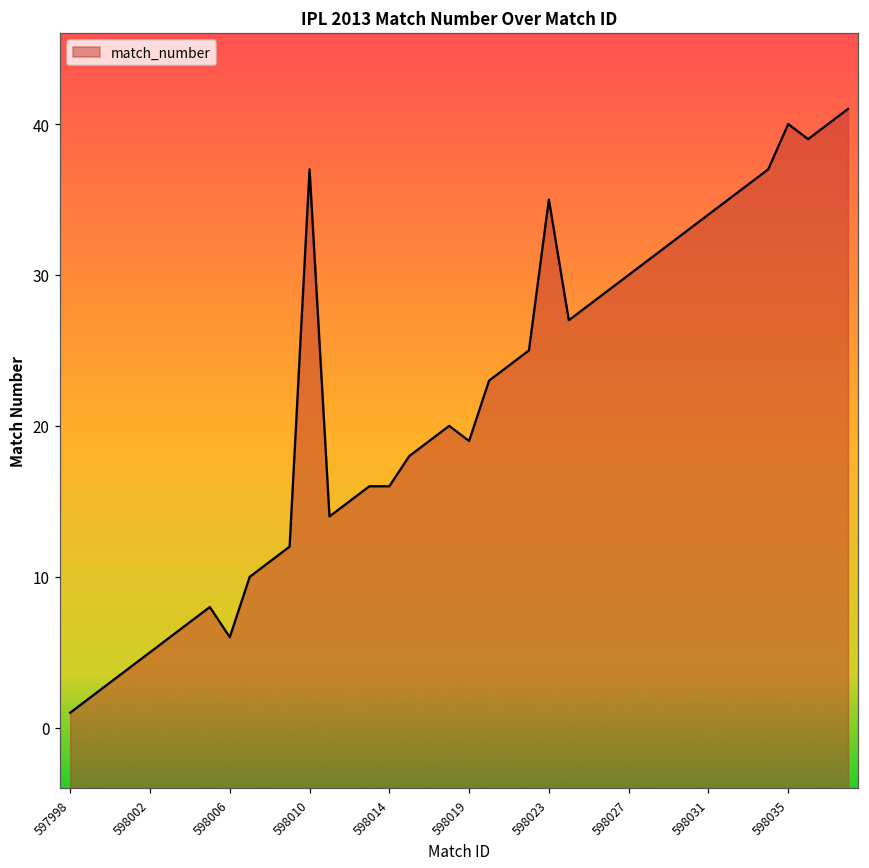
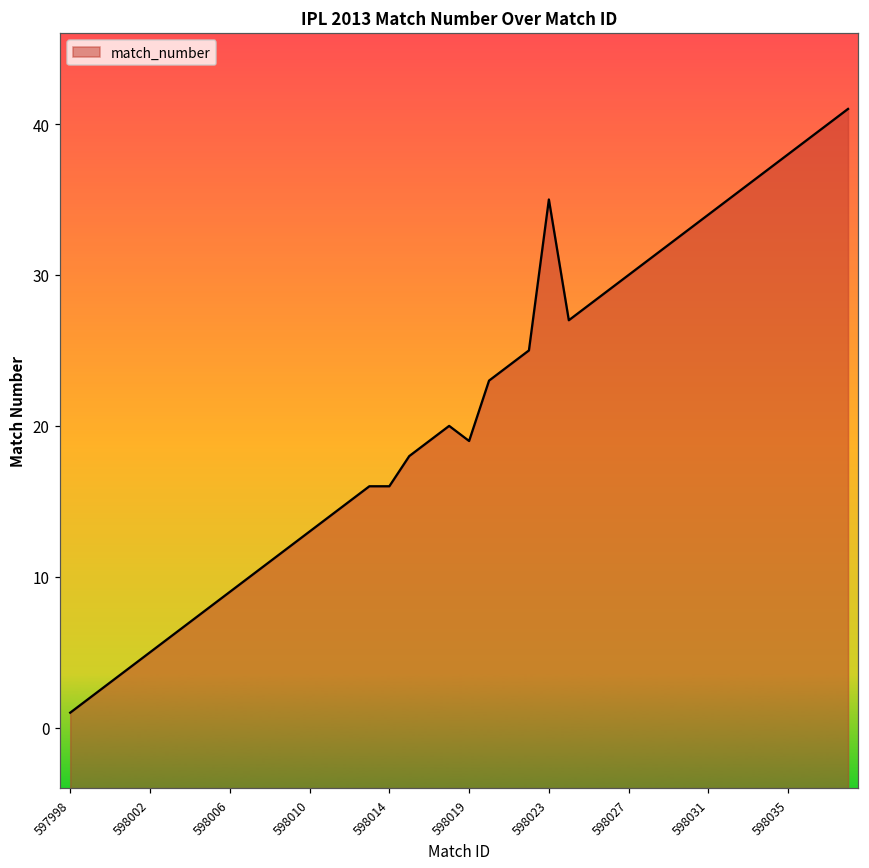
598006: 6 -> 9
598010: 37 -> 13
598035: 40 -> 38
